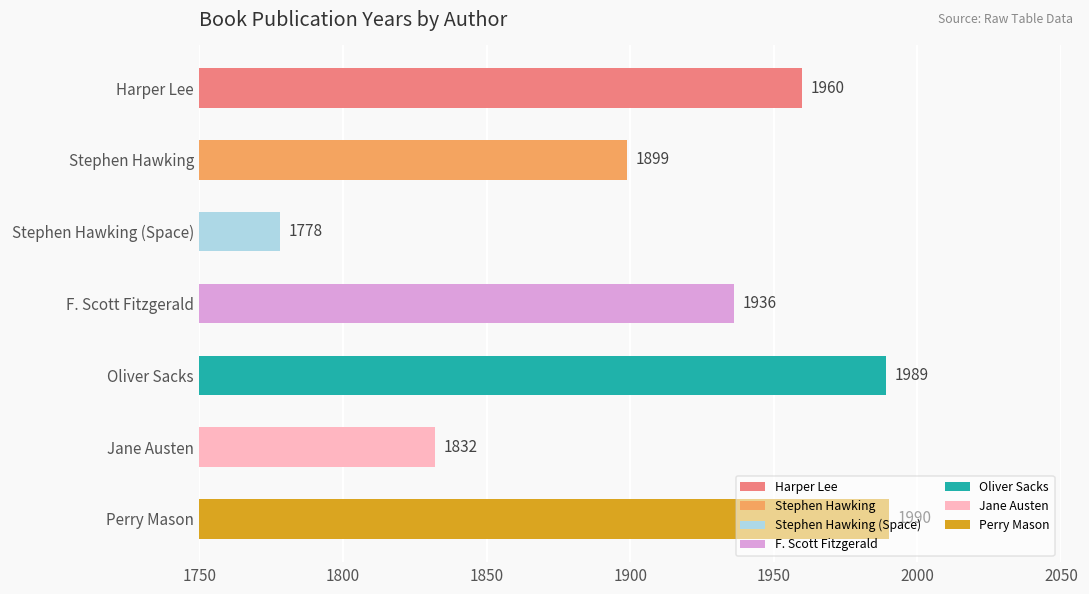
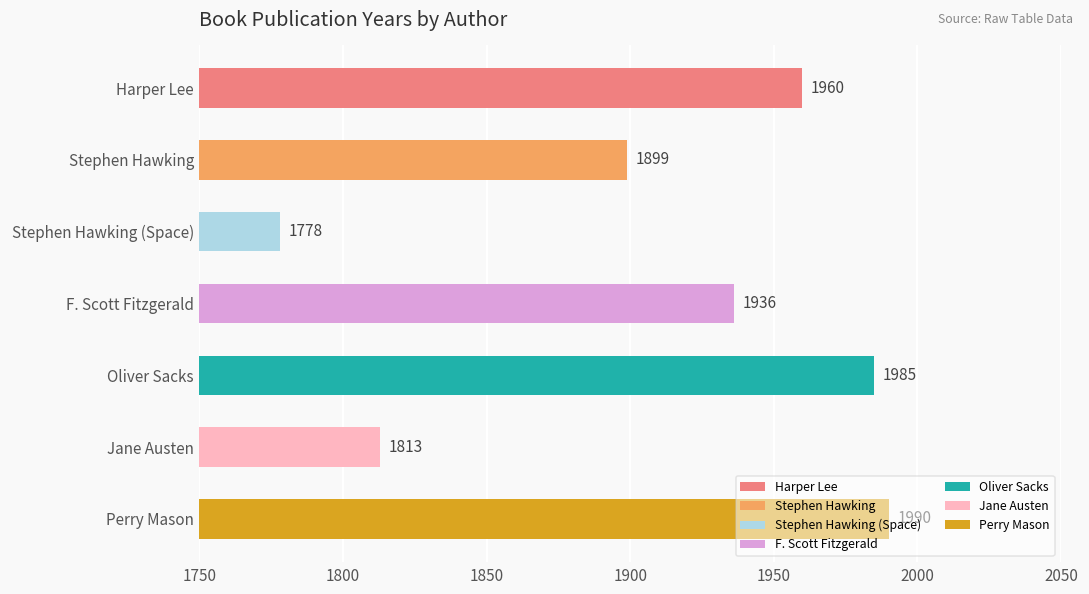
Oliver Sacks: 1989 -> 1985
Jane Austen: 1832 -> 1813
